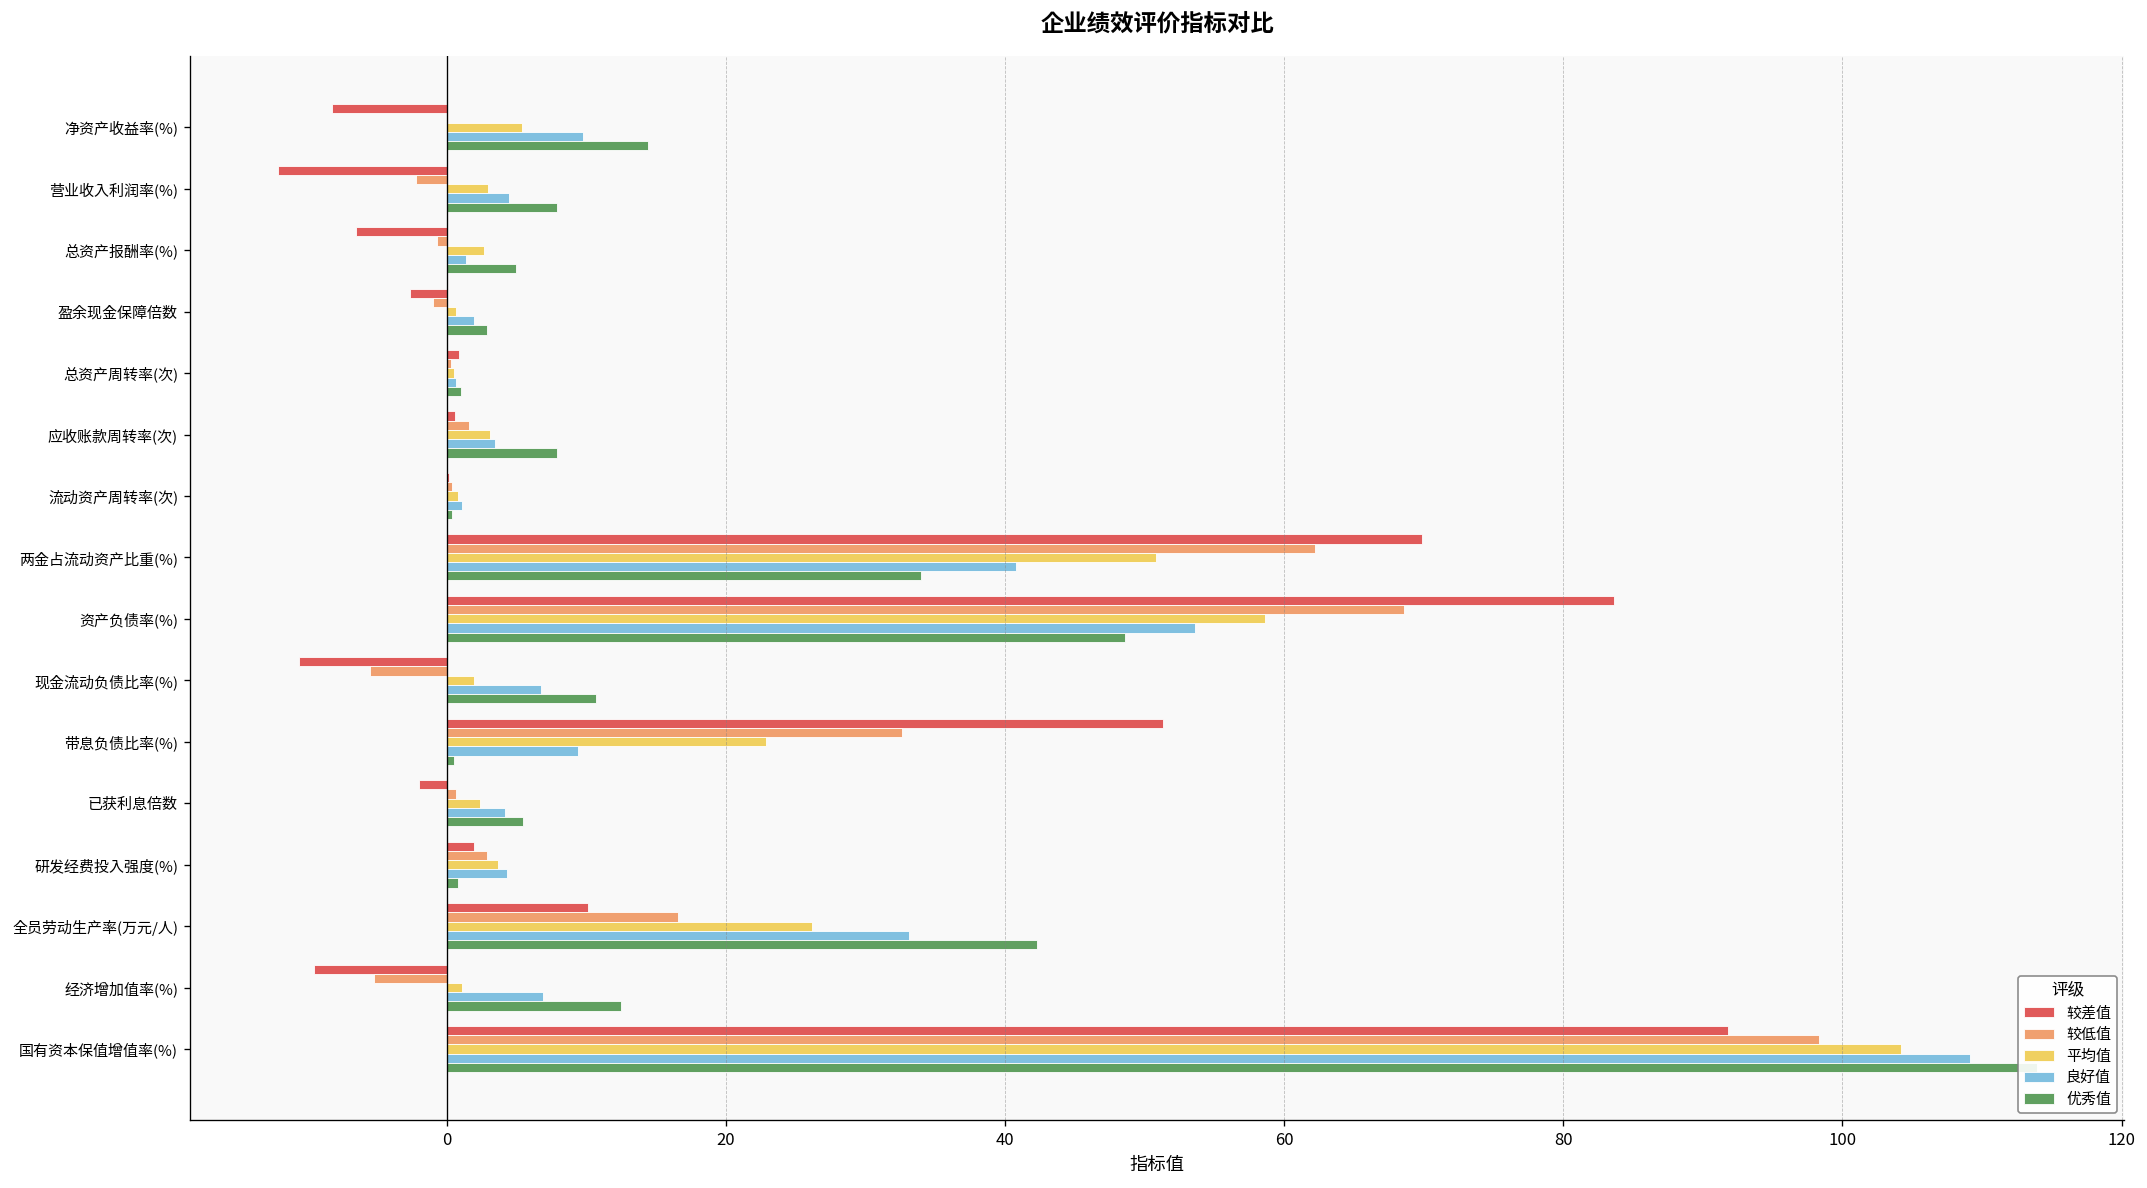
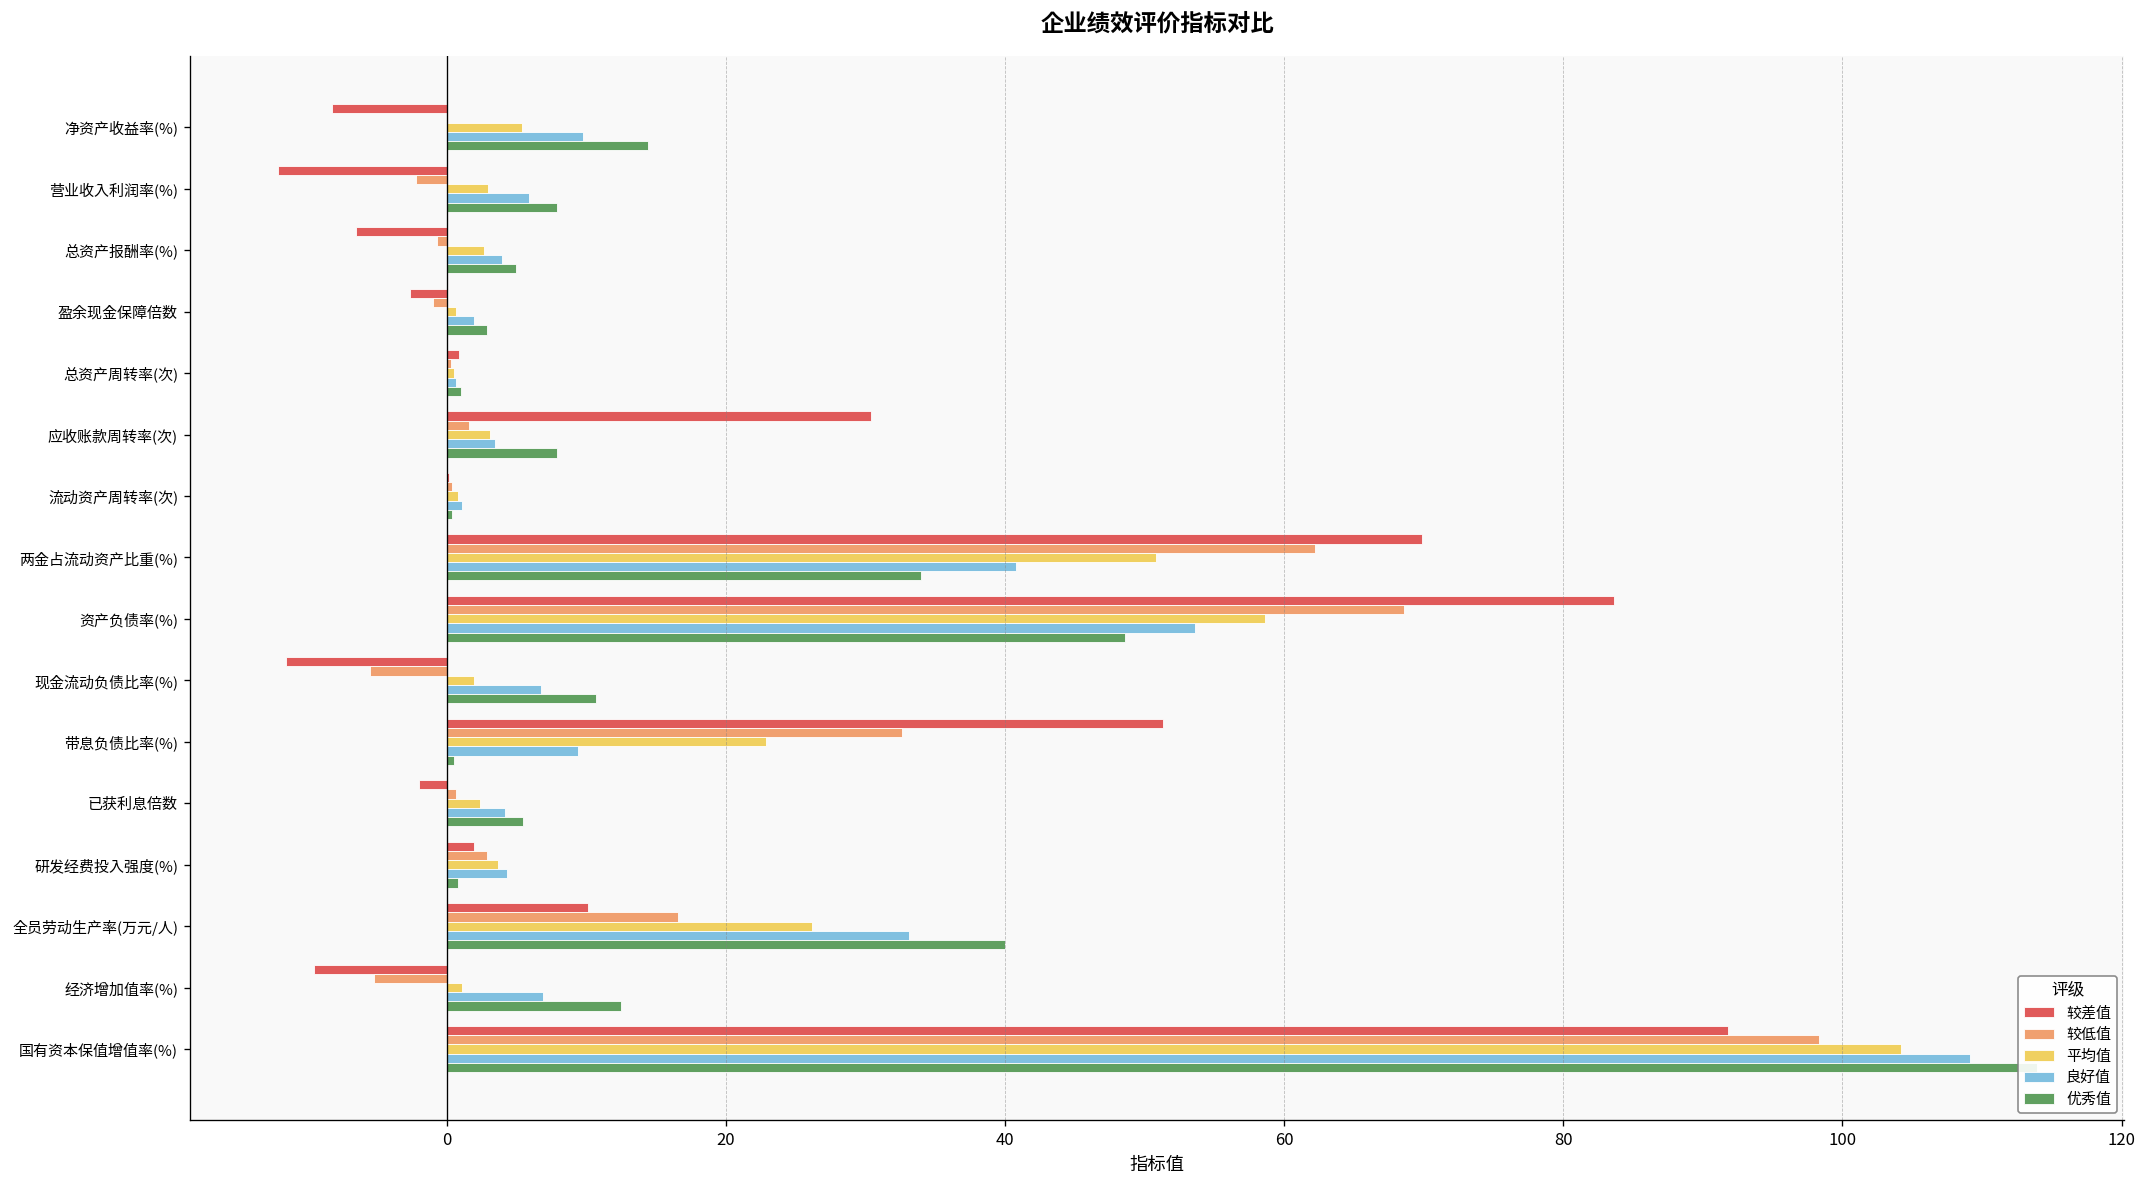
良好值, 营业收入利润率(%): 4.5 -> 5.9
良好值, 总资产报酬率(%): 1.4 -> 4.0
较差值, 应收账款周转率(次): 0.6 -> 30.4
较差值, 现金流动负债比率(%): -10.6 -> -11.5
优秀值, 全员劳动生产率(万元/人): 42.3 -> 40.0
